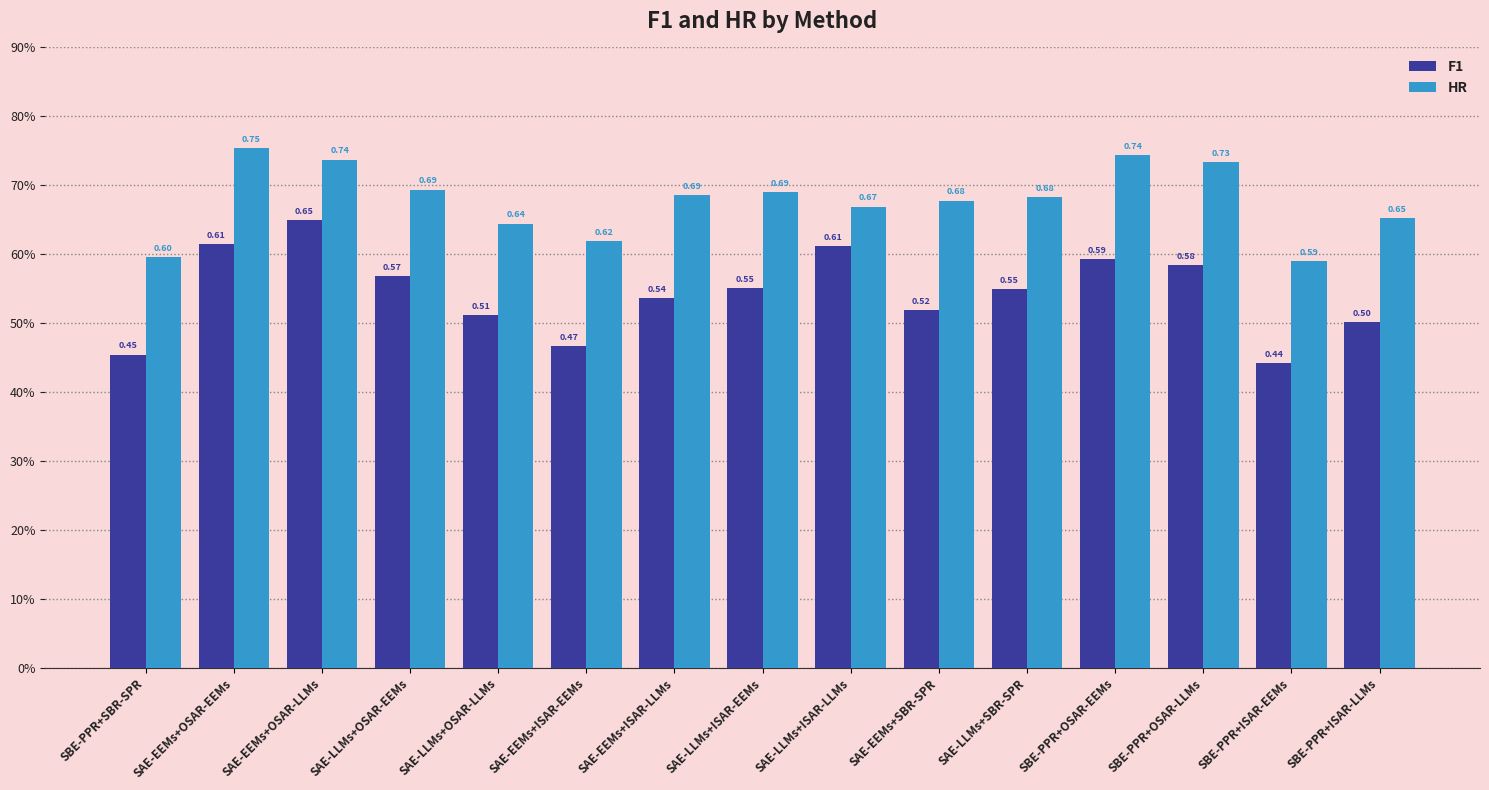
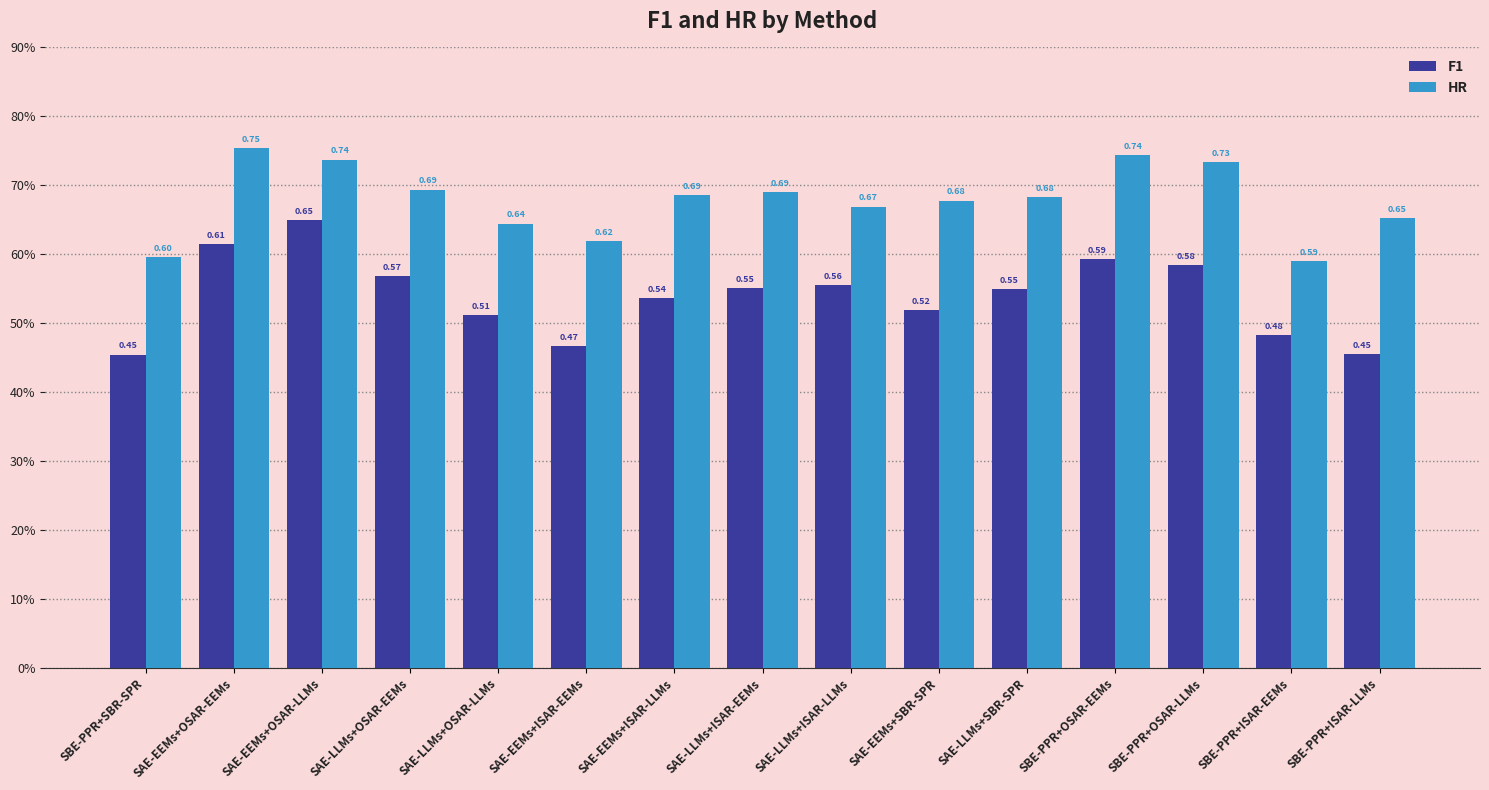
F1, SAE-LLMs+ISAR-LLMs: 0.61 -> 0.56
F1, SBE-PPR+ISAR-EEMs: 0.44 -> 0.48
F1, SBE-PPR+ISAR-LLMs: 0.50 -> 0.45
